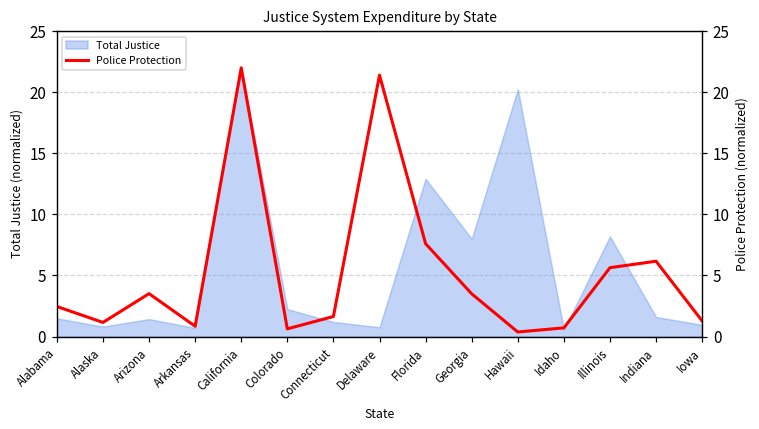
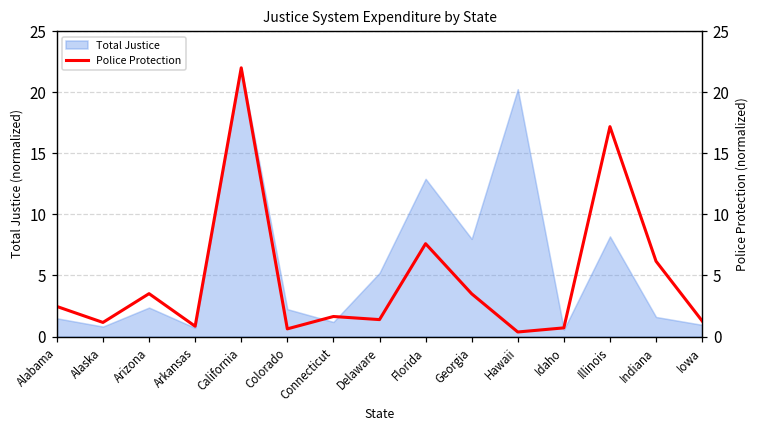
Total Justice, Arizona: 1.4 -> 2.4
Total Justice, Delaware: 0.8 -> 5.2
Police Protection, Delaware: 21.4 -> 1.4
Police Protection, Illinois: 5.6 -> 17.2
